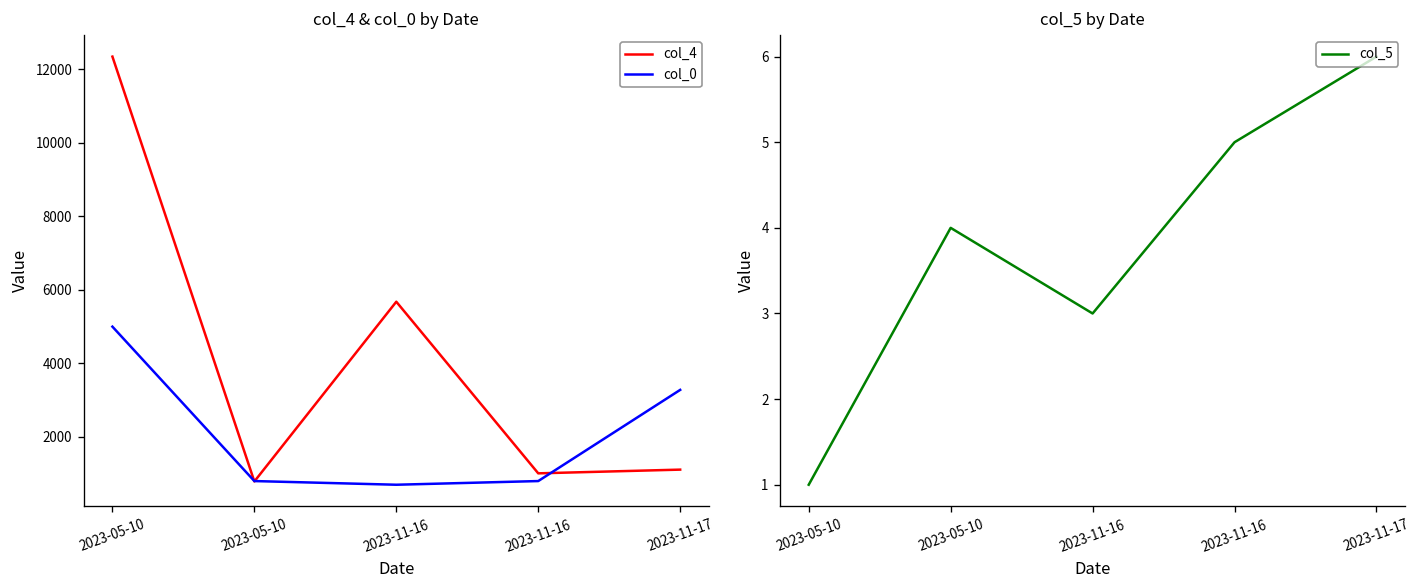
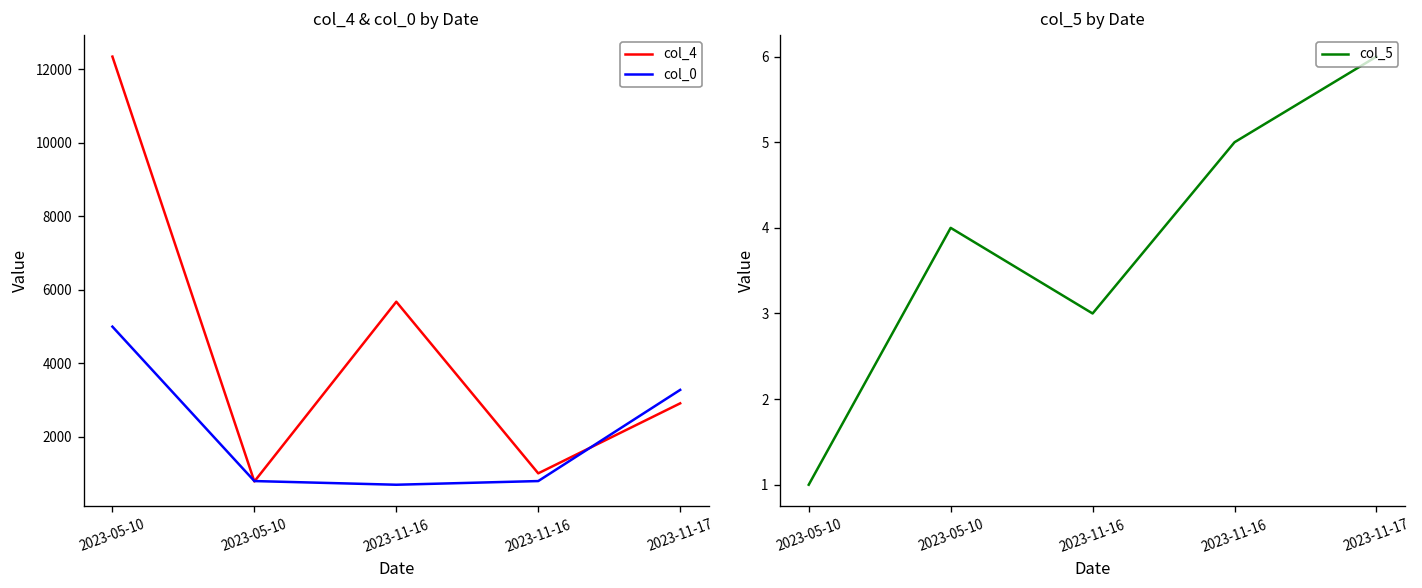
col_4 & col_0 by Date, col_4, 2023-11-17: 1100 -> 2900
